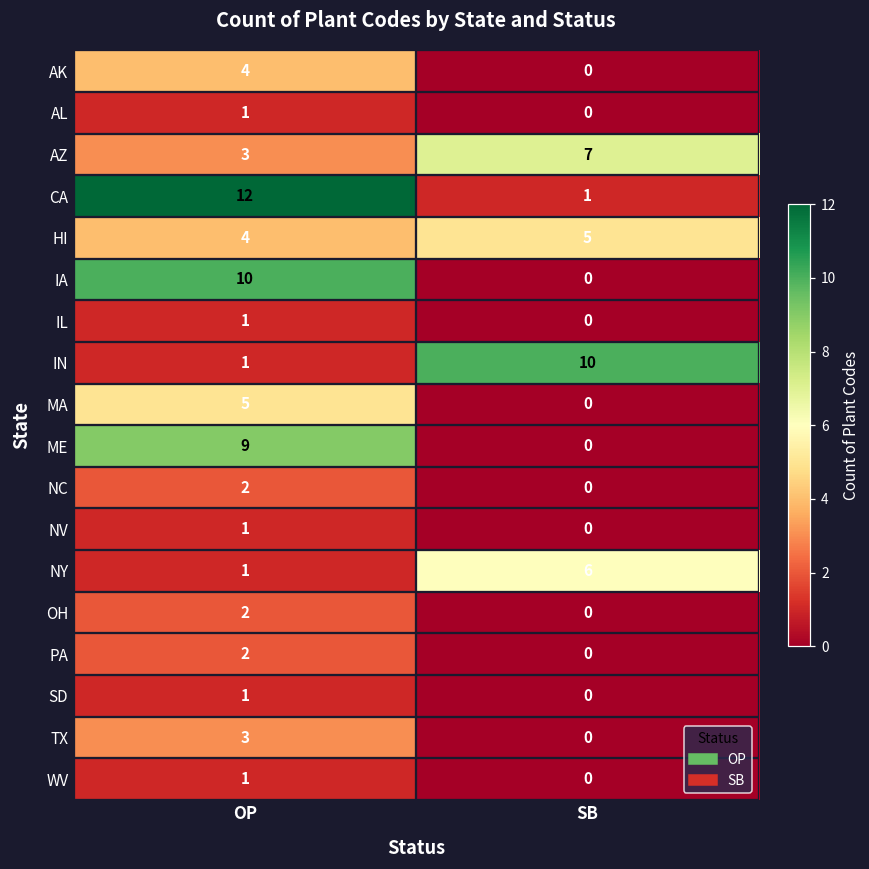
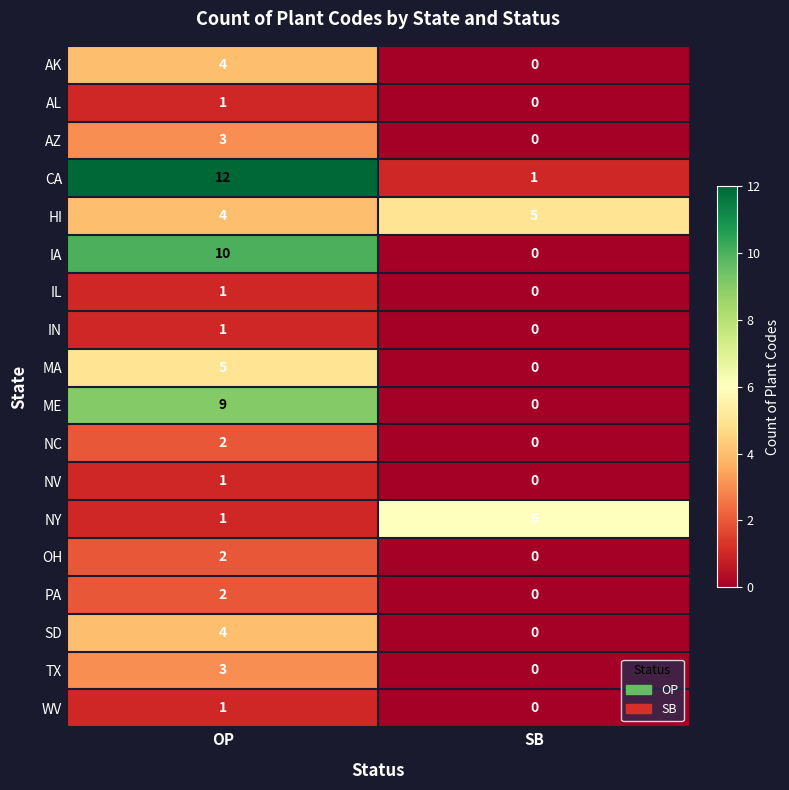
AZ, SB: 7 -> 0
IN, SB: 10 -> 0
SD, OP: 1 -> 4
